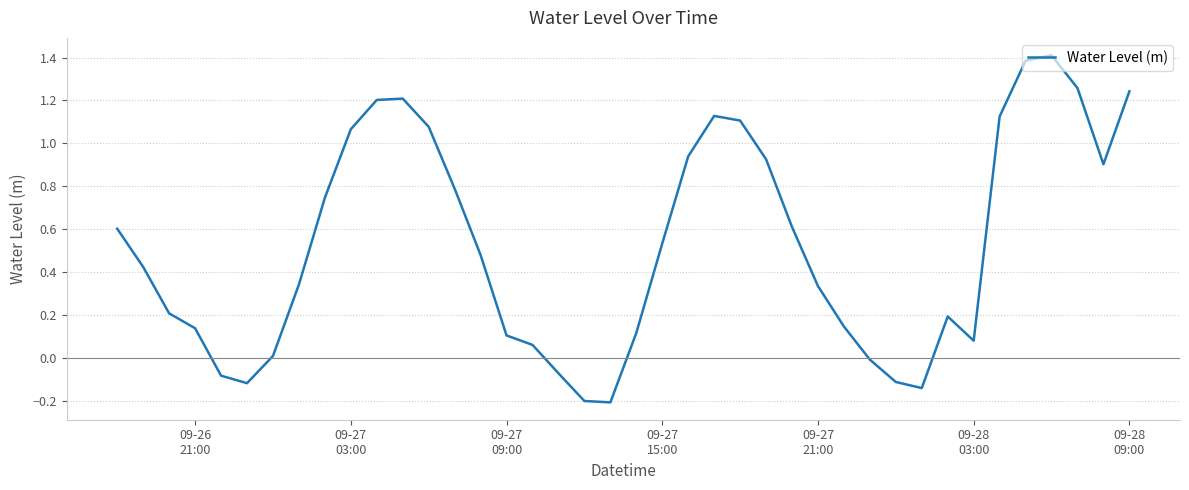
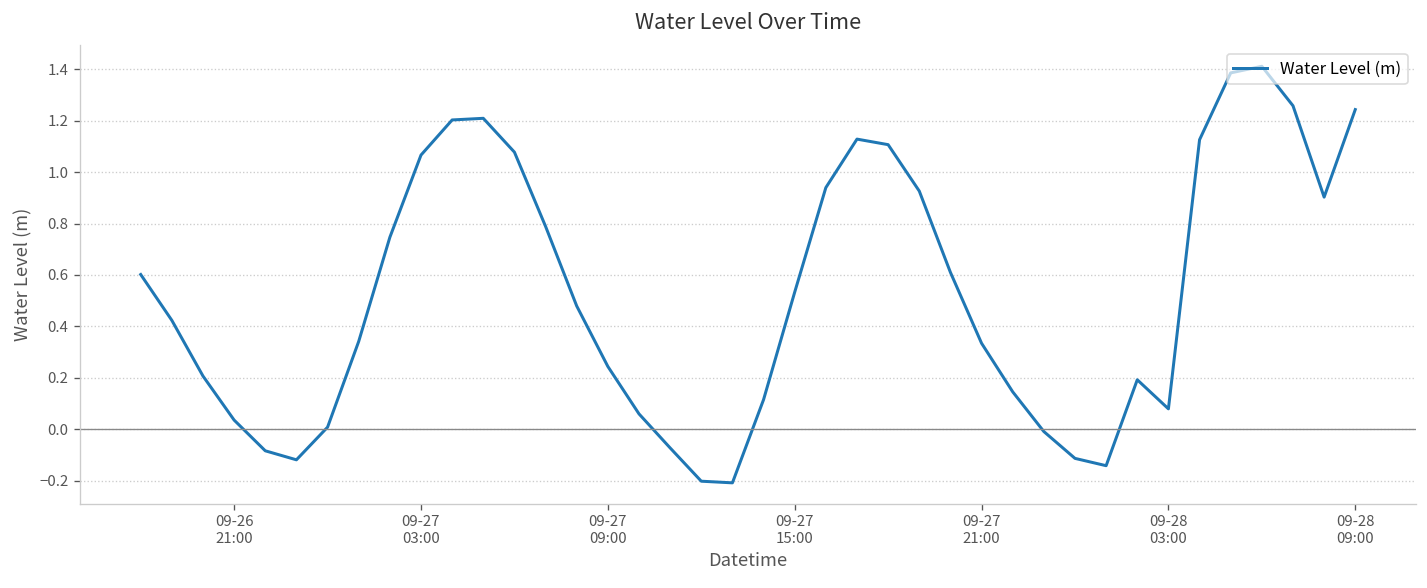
09-26 21:00: 0.14 -> 0.04
09-27 09:00: 0.10 -> 0.24
